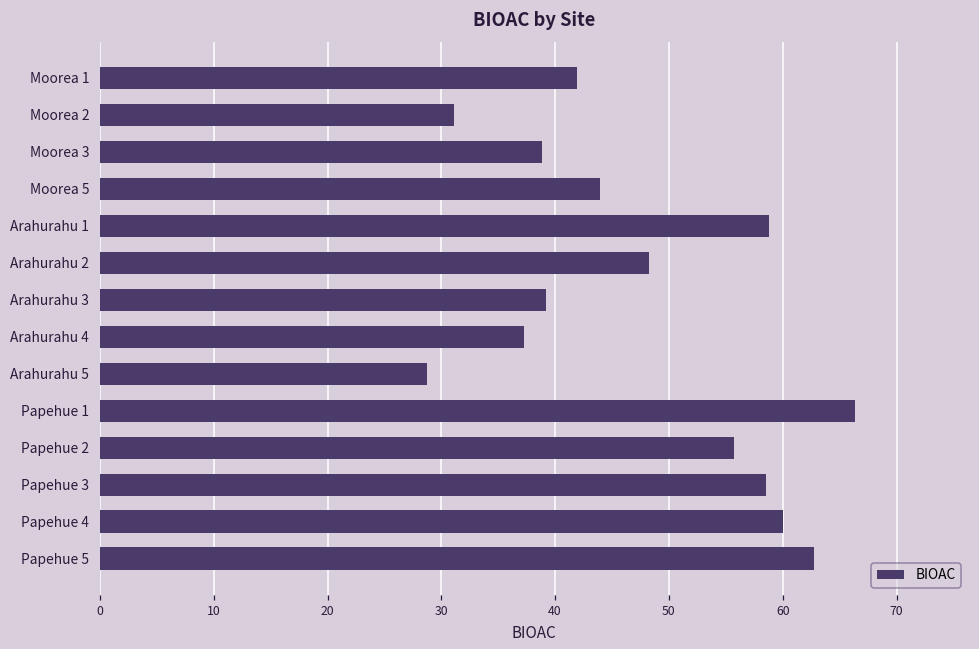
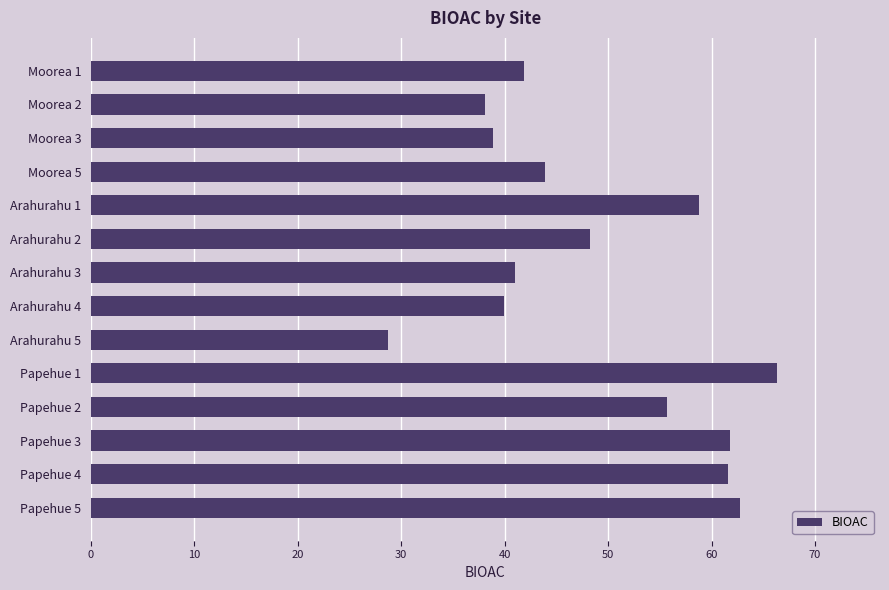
Moorea 2: 31.1 -> 38.1
Arahurahu 3: 39.2 -> 41.0
Arahurahu 4: 37.3 -> 39.9
Papehue 3: 58.6 -> 61.8
Papehue 4: 60.1 -> 61.5
